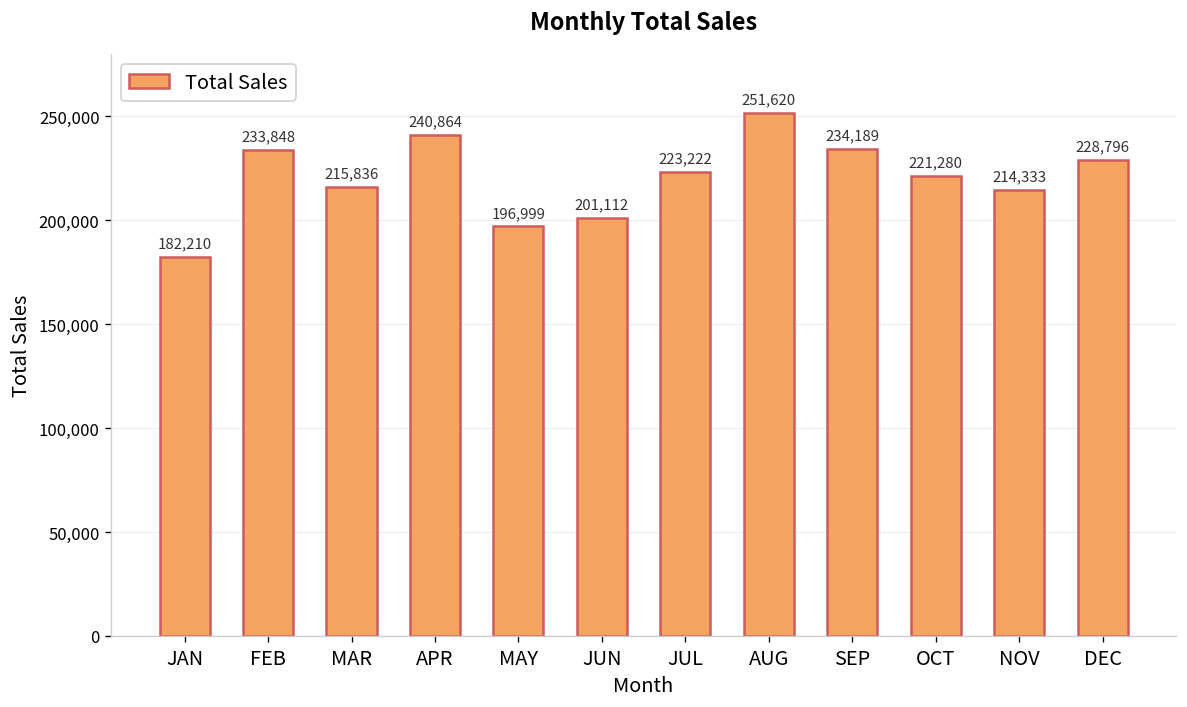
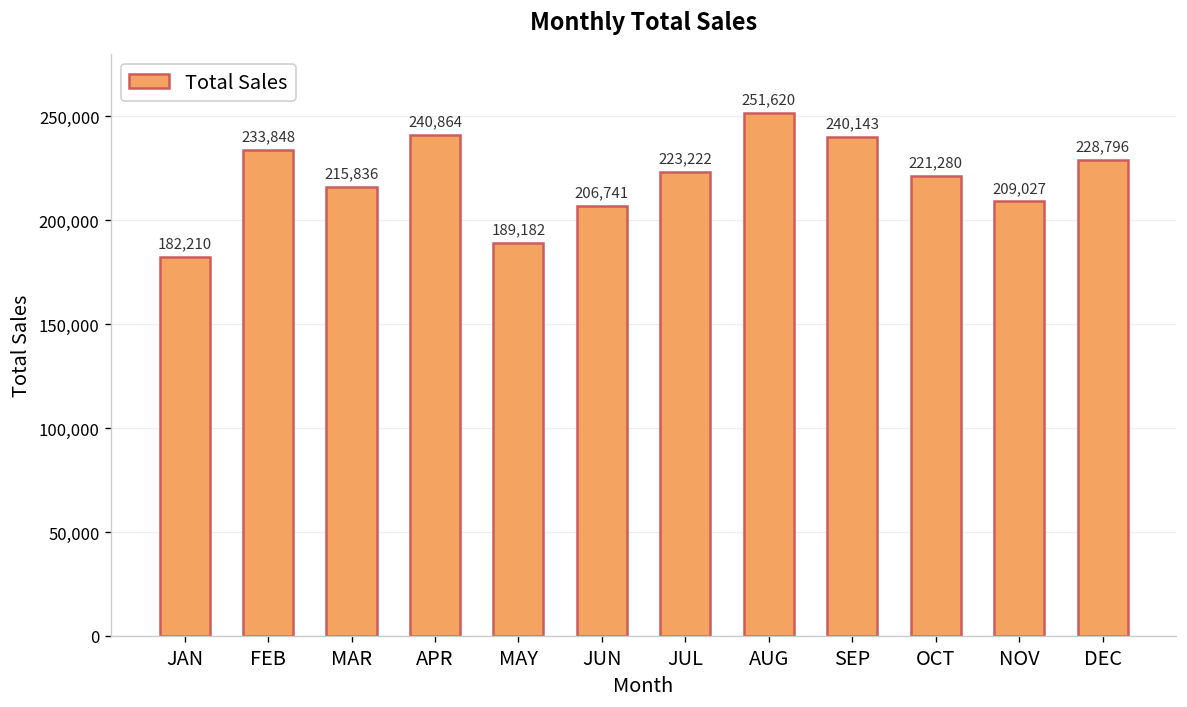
MAY: 196,999 -> 189,182
JUN: 201,112 -> 206,741
SEP: 234,189 -> 240,143
NOV: 214,333 -> 209,027
